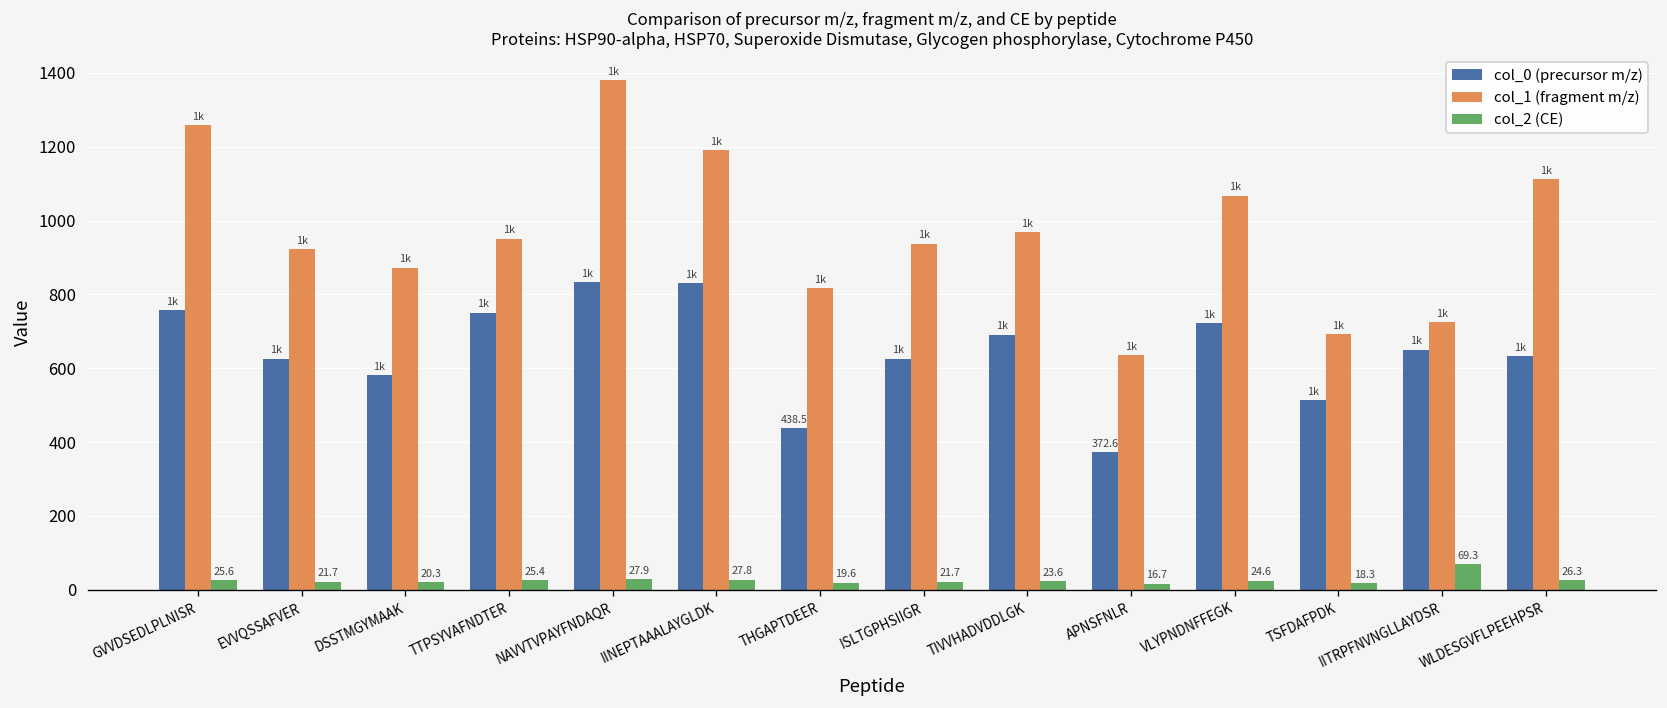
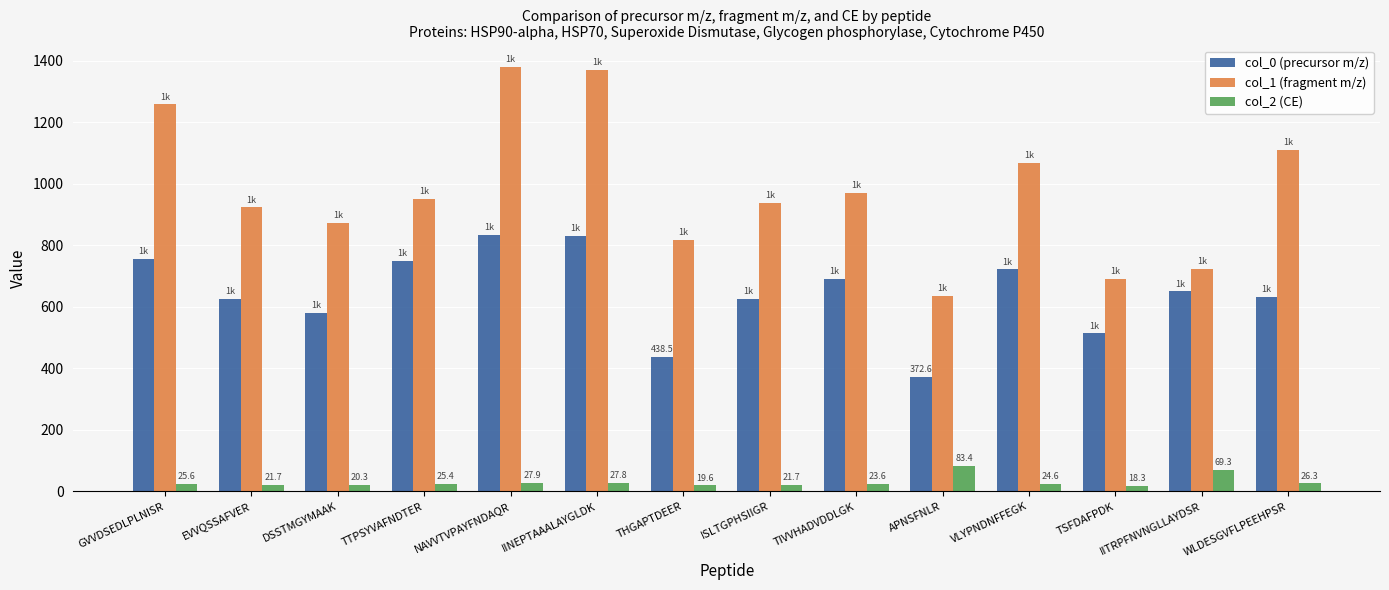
col_1 (fragment m/z), IINEPTAAALAYGLDK: 1190 -> 1370
col_2 (CE), APNSFNLR: 16.7 -> 83.4
